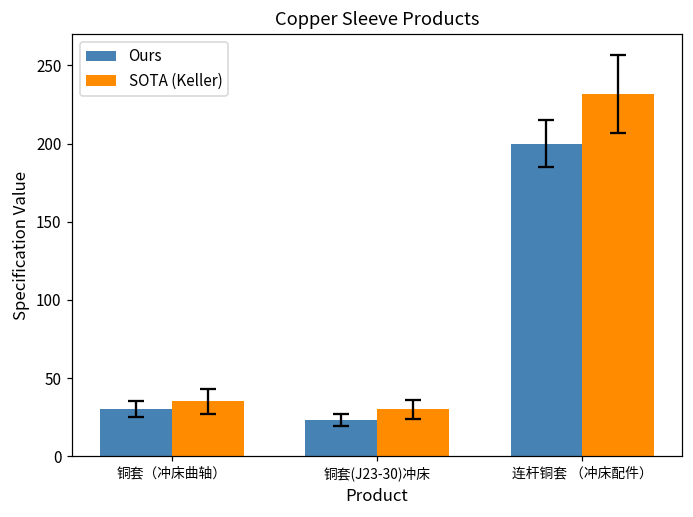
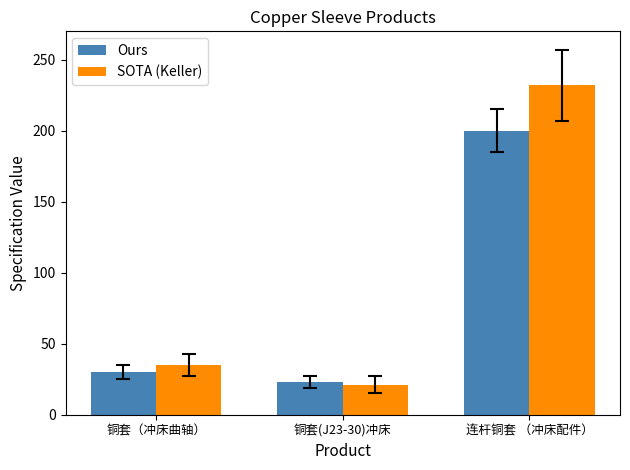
SOTA (Keller), 铜套(J23-30)冲床: 30 -> 21
